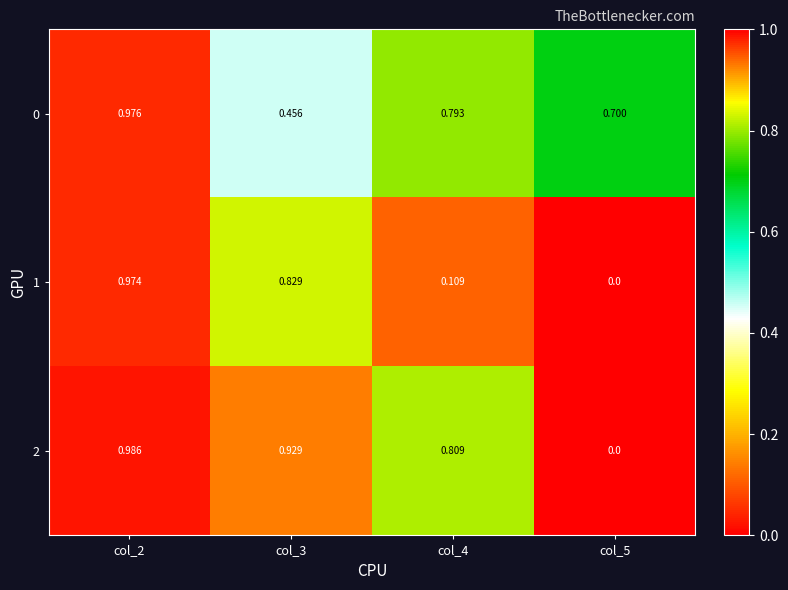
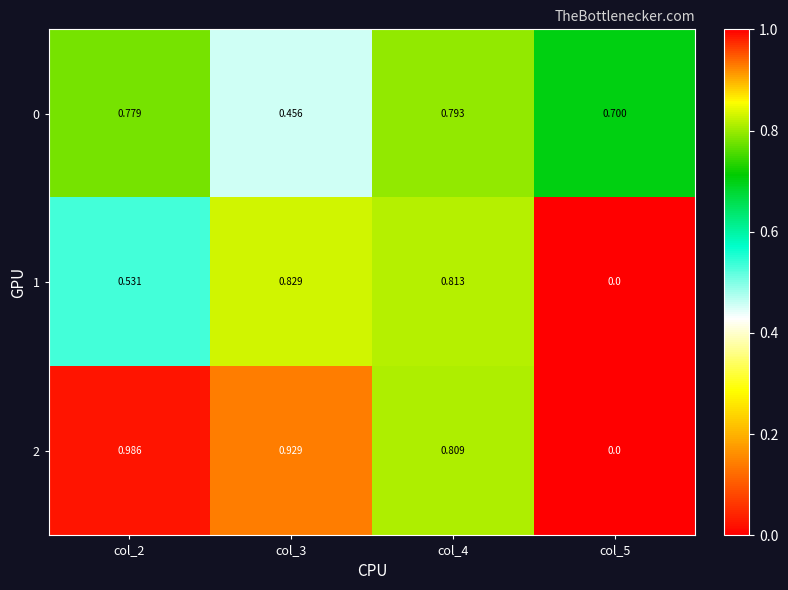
0, col_2: 0.976 -> 0.779
1, col_2: 0.974 -> 0.531
1, col_4: 0.109 -> 0.813
